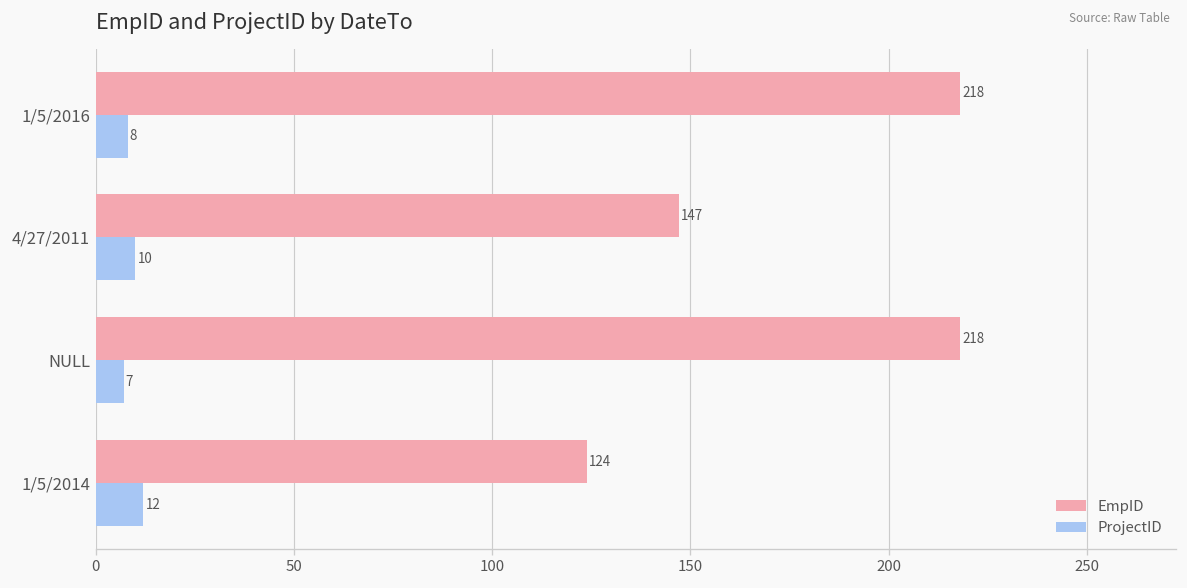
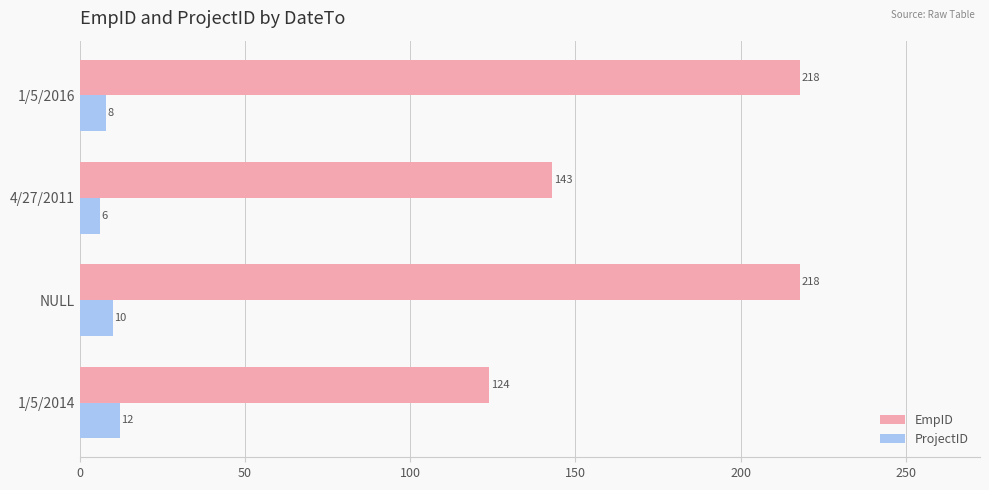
EmpID, 4/27/2011: 147 -> 143
ProjectID, 4/27/2011: 10 -> 6
ProjectID, NULL: 7 -> 10
